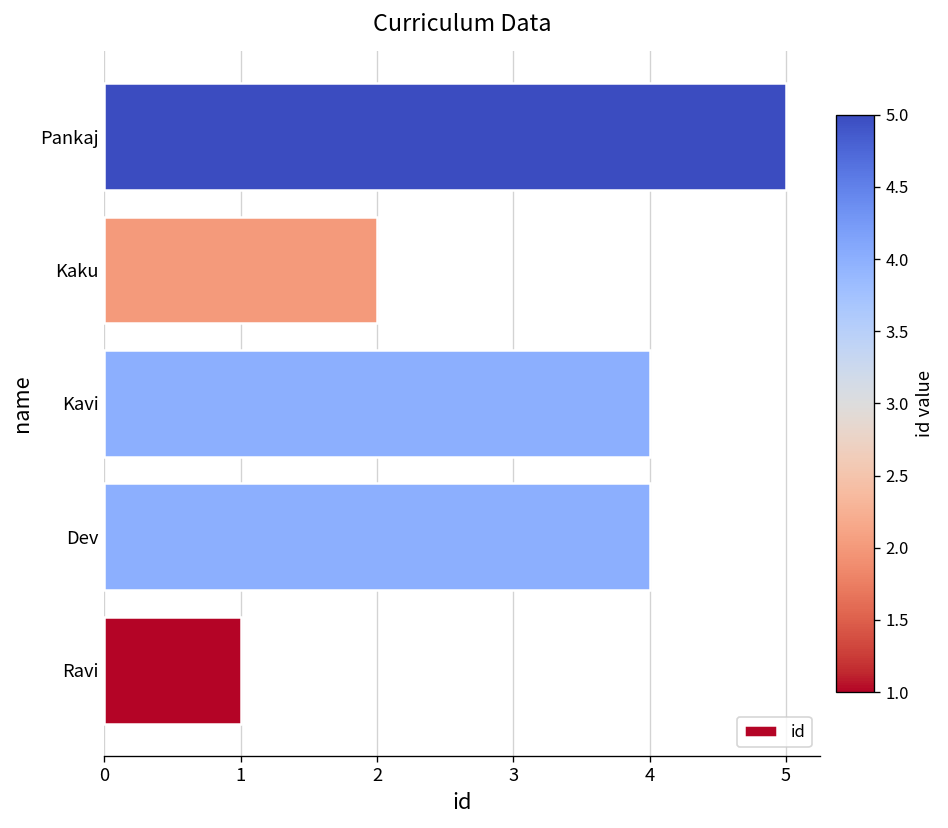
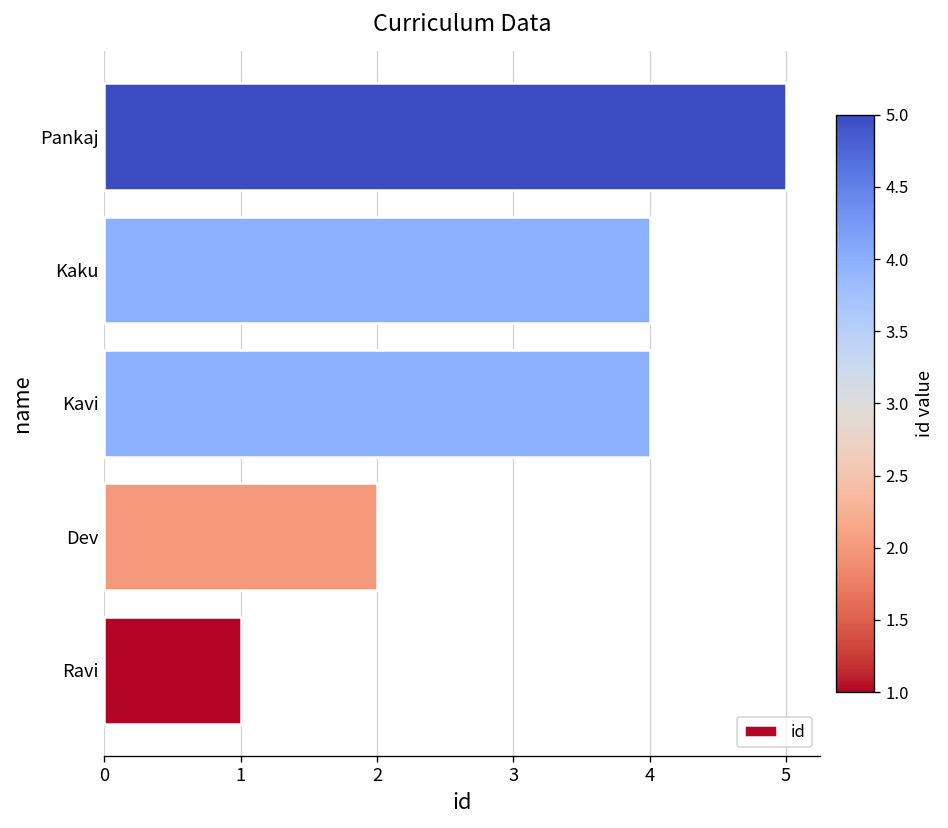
Kaku: 2 -> 4
Dev: 4 -> 2
